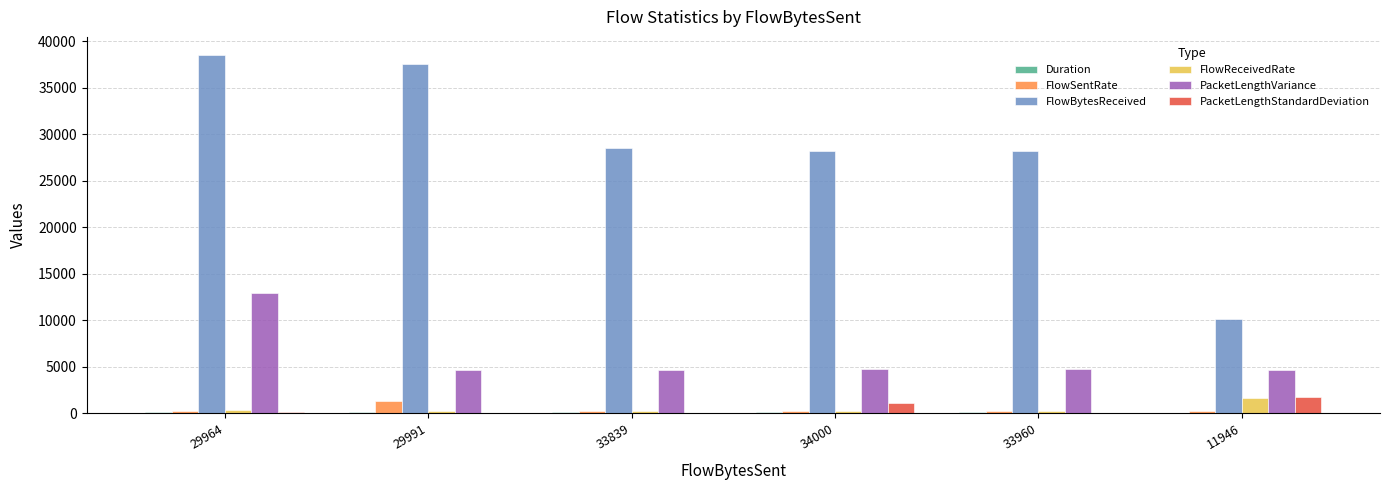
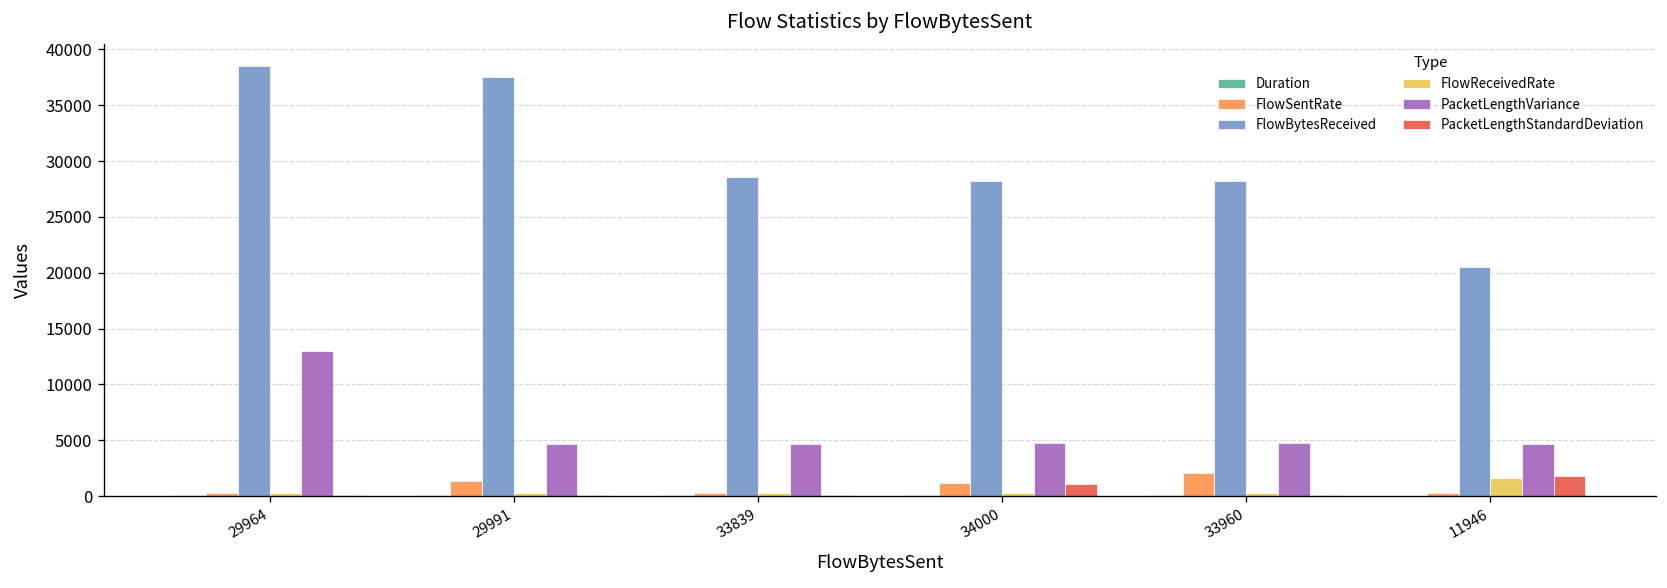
FlowSentRate, 34000: 0 -> 1000
FlowSentRate, 33960: 0 -> 2000
FlowBytesReceived, 11946: 10000 -> 21000
